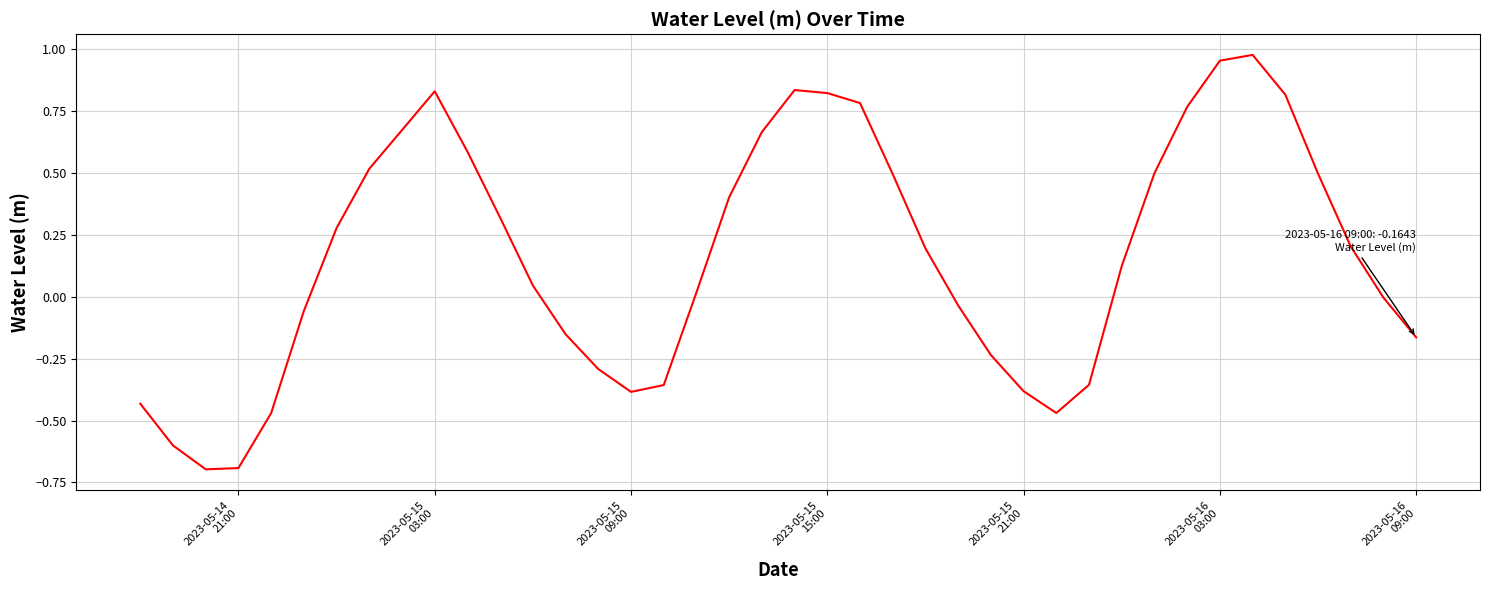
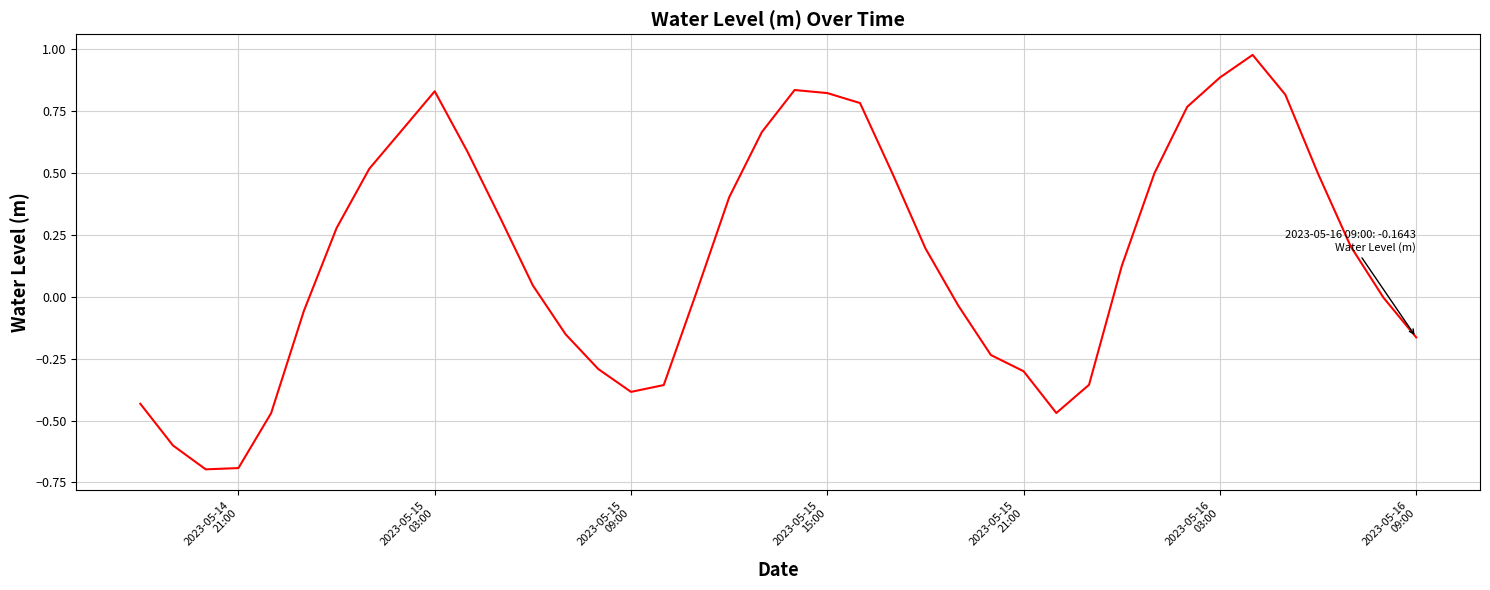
2023-05-15 21:00: -0.38 -> -0.30
2023-05-16 03:00: 0.95 -> 0.88
